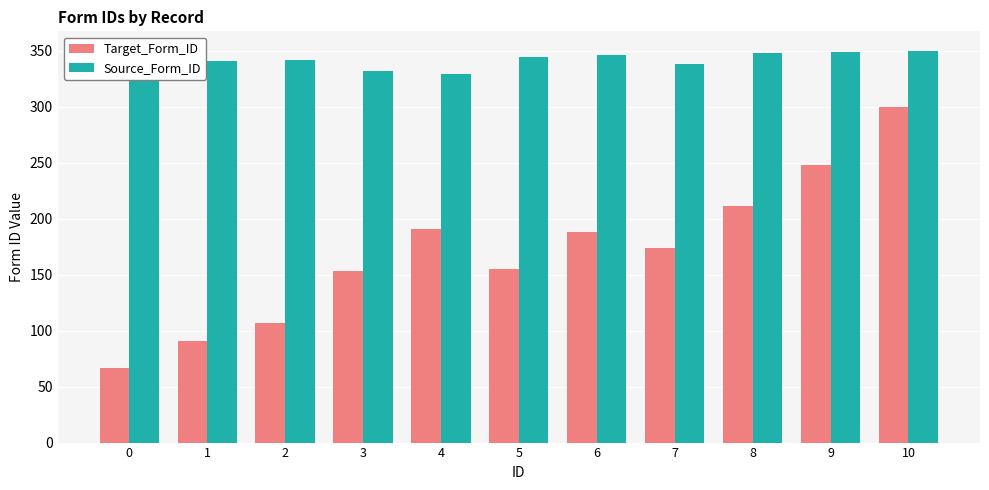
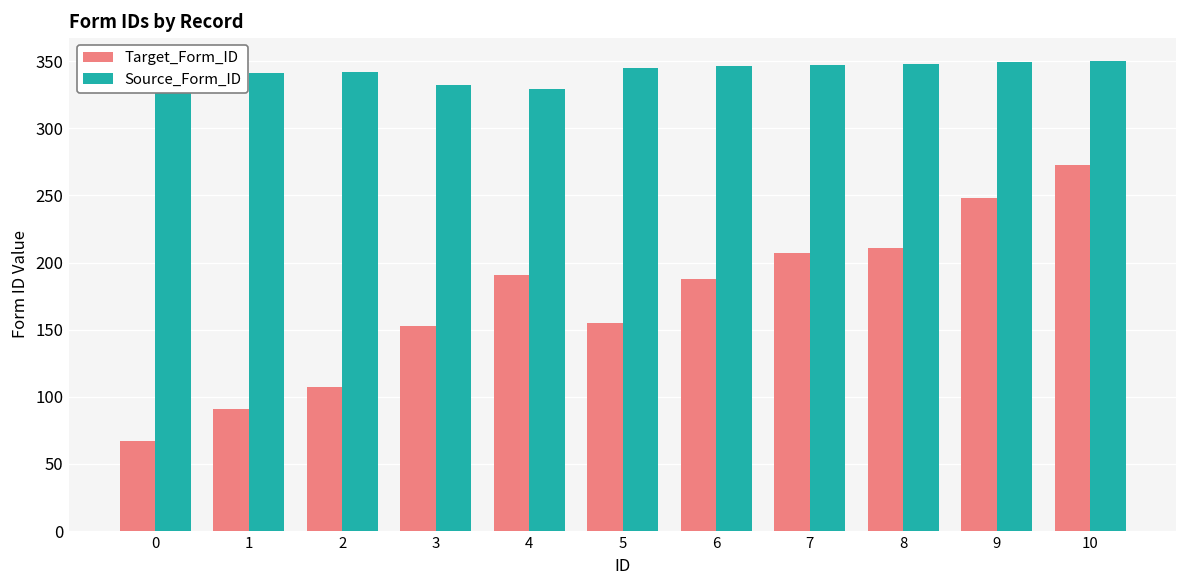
Target_Form_ID, 7: 174 -> 207
Source_Form_ID, 7: 338 -> 347
Target_Form_ID, 10: 300 -> 273
